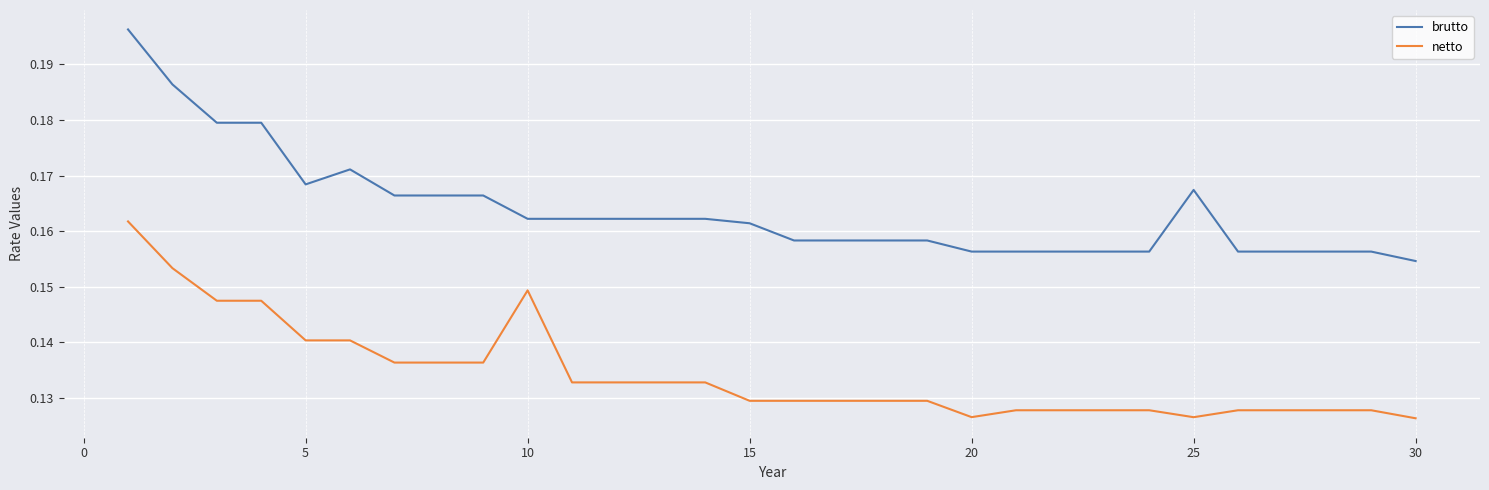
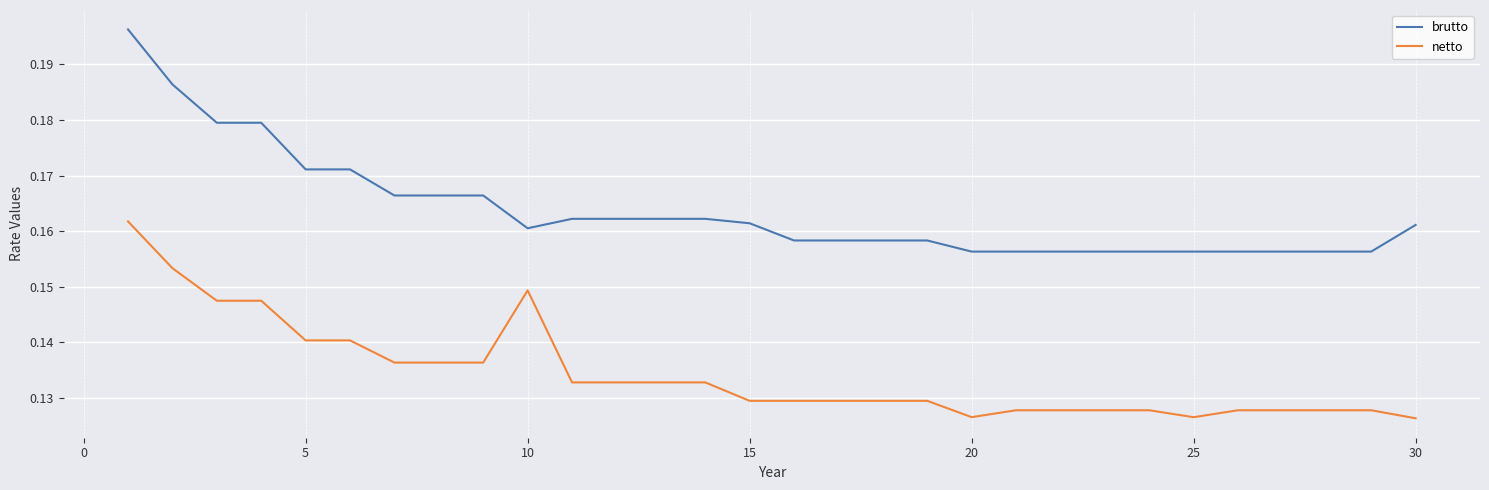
brutto, 5: 0.168 -> 0.171
brutto, 10: 0.162 -> 0.161
brutto, 25: 0.167 -> 0.156
brutto, 30: 0.155 -> 0.161
